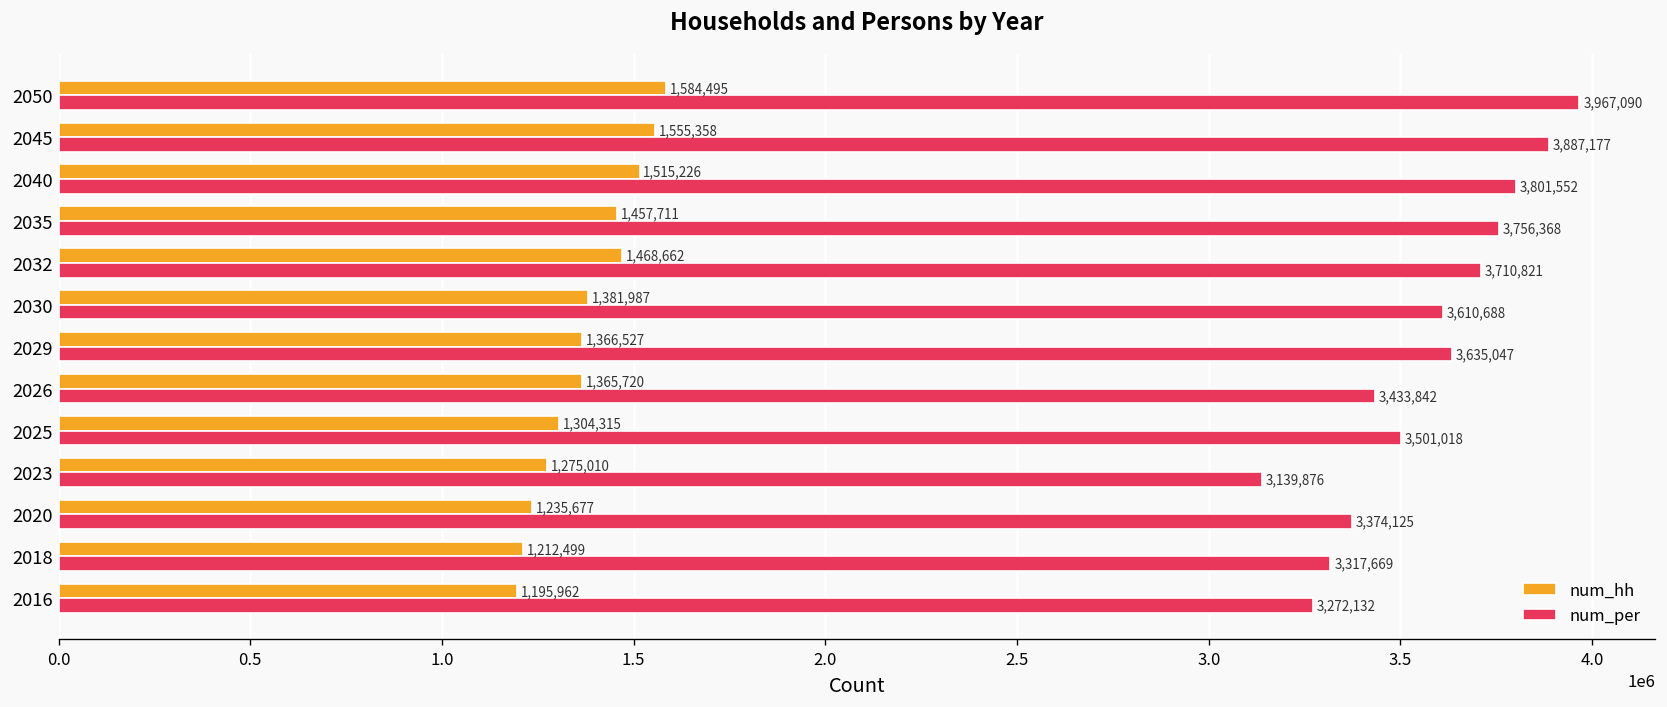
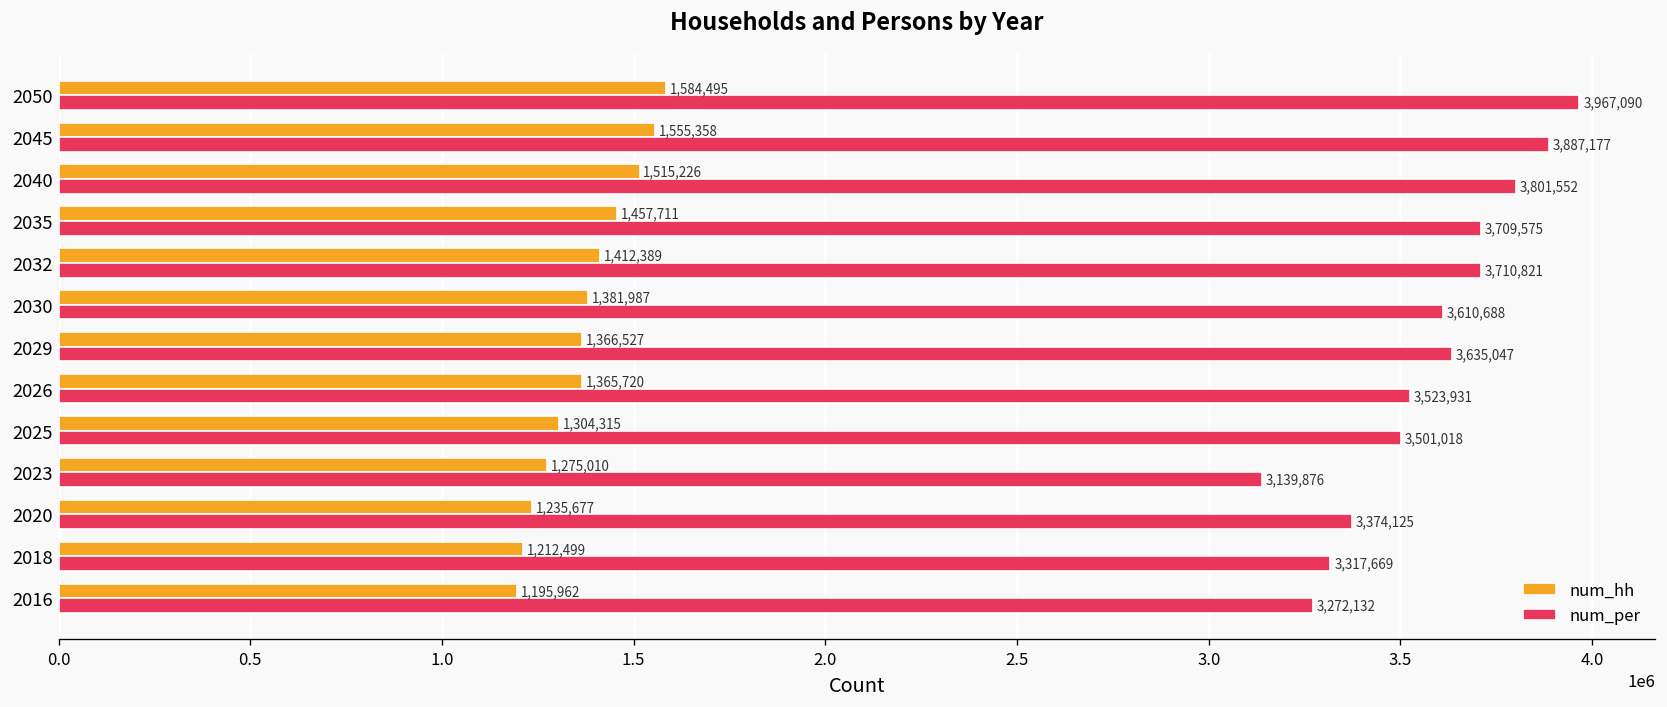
num_per, 2035: 3,756,368 -> 3,709,575
num_hh, 2032: 1,468,662 -> 1,412,389
num_per, 2026: 3,433,842 -> 3,523,931
